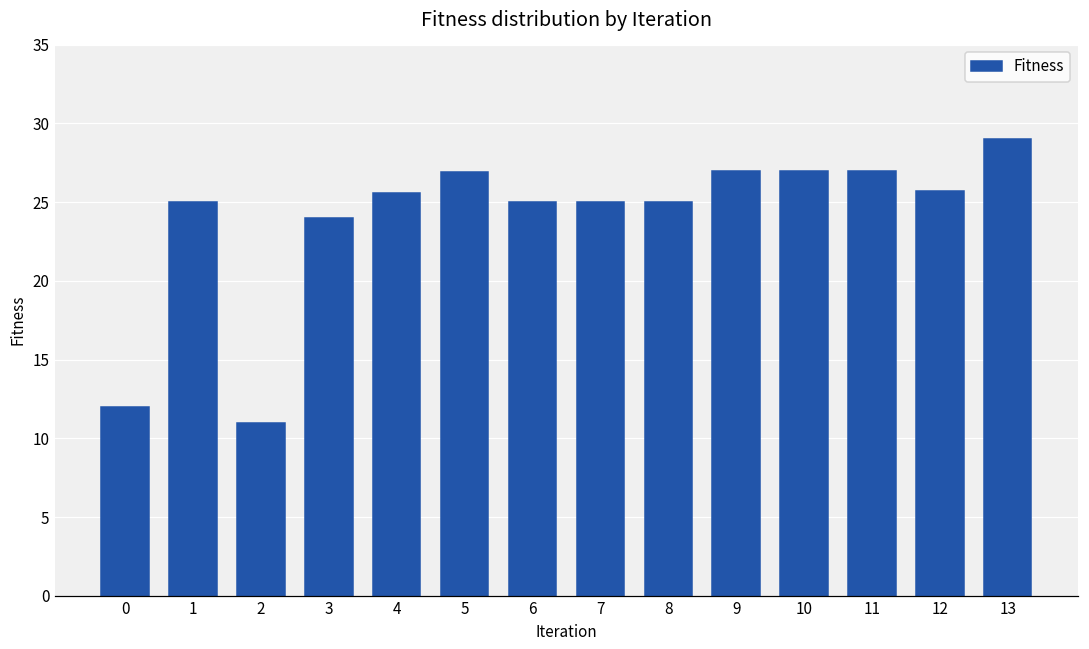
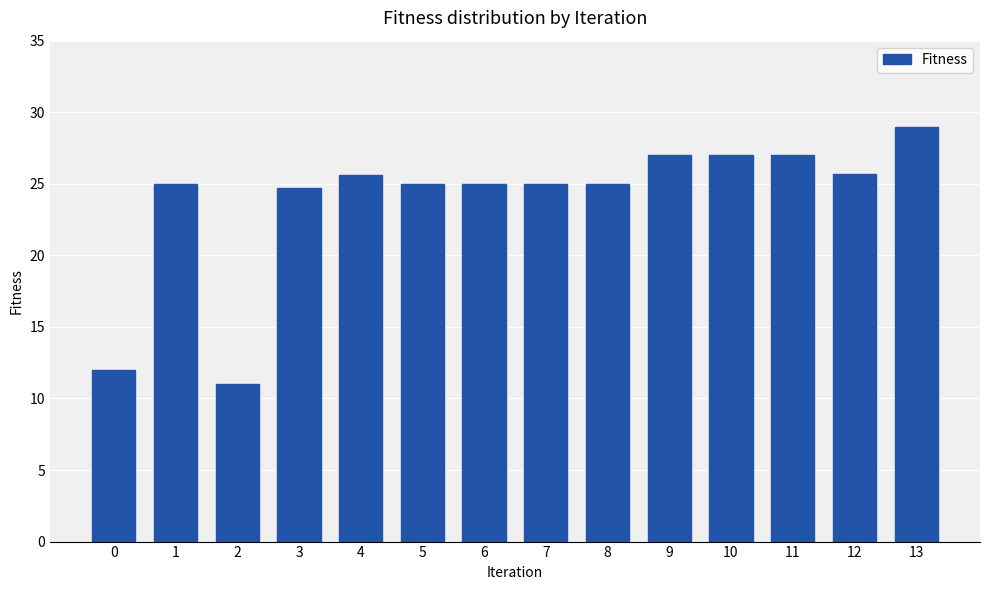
3: 24.0 -> 24.7
5: 26.9 -> 25.0
